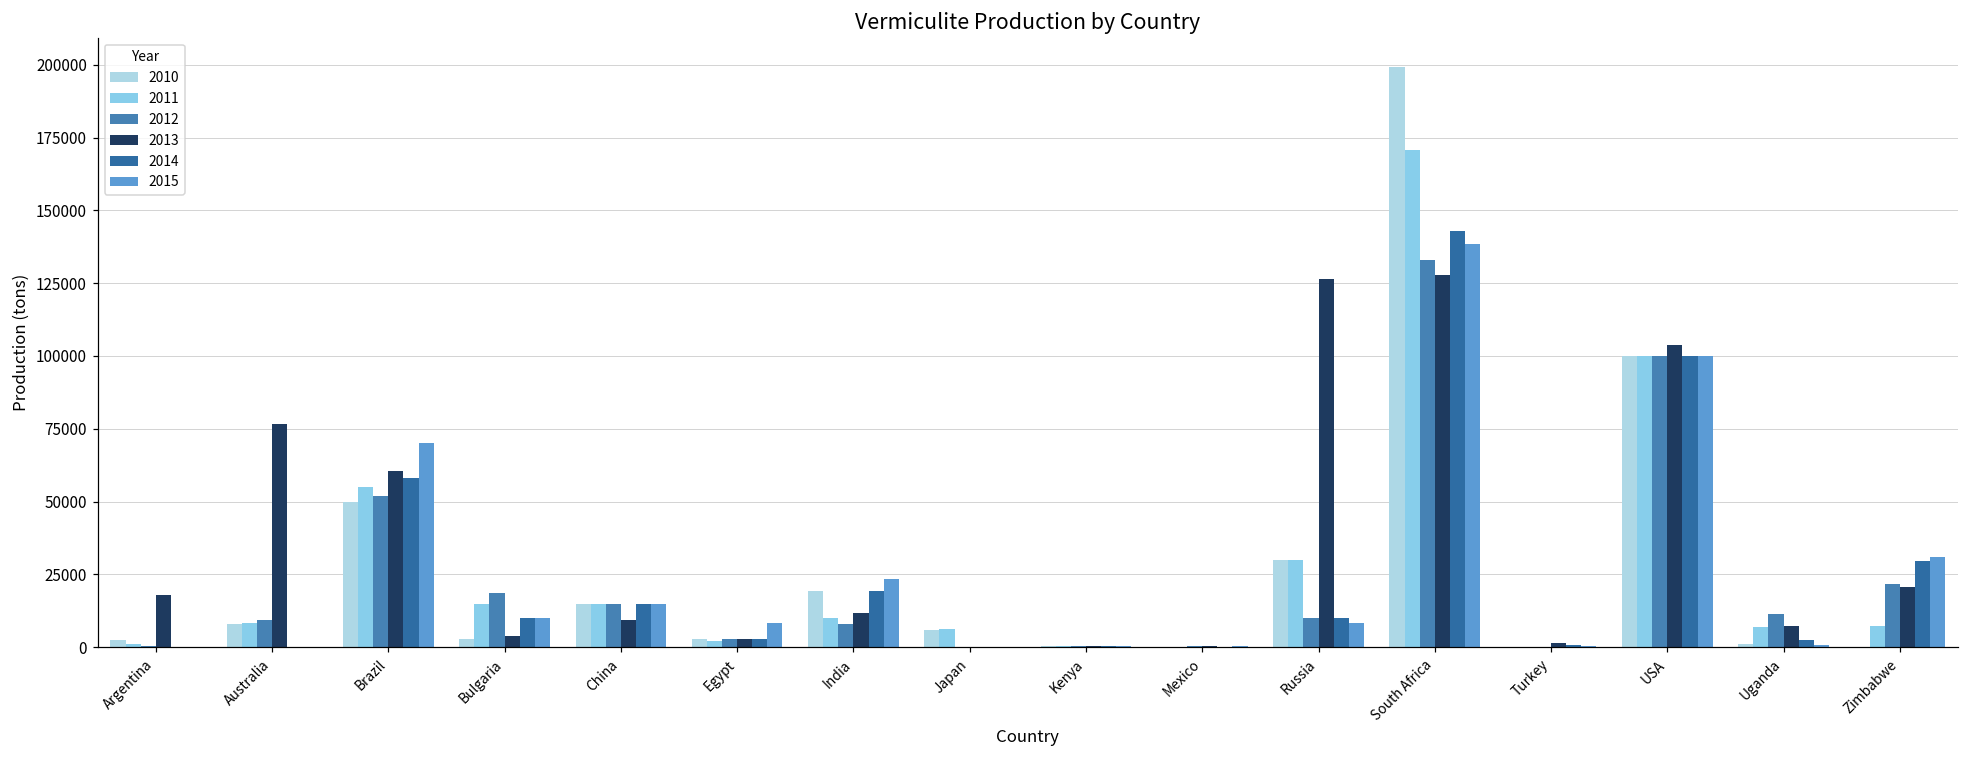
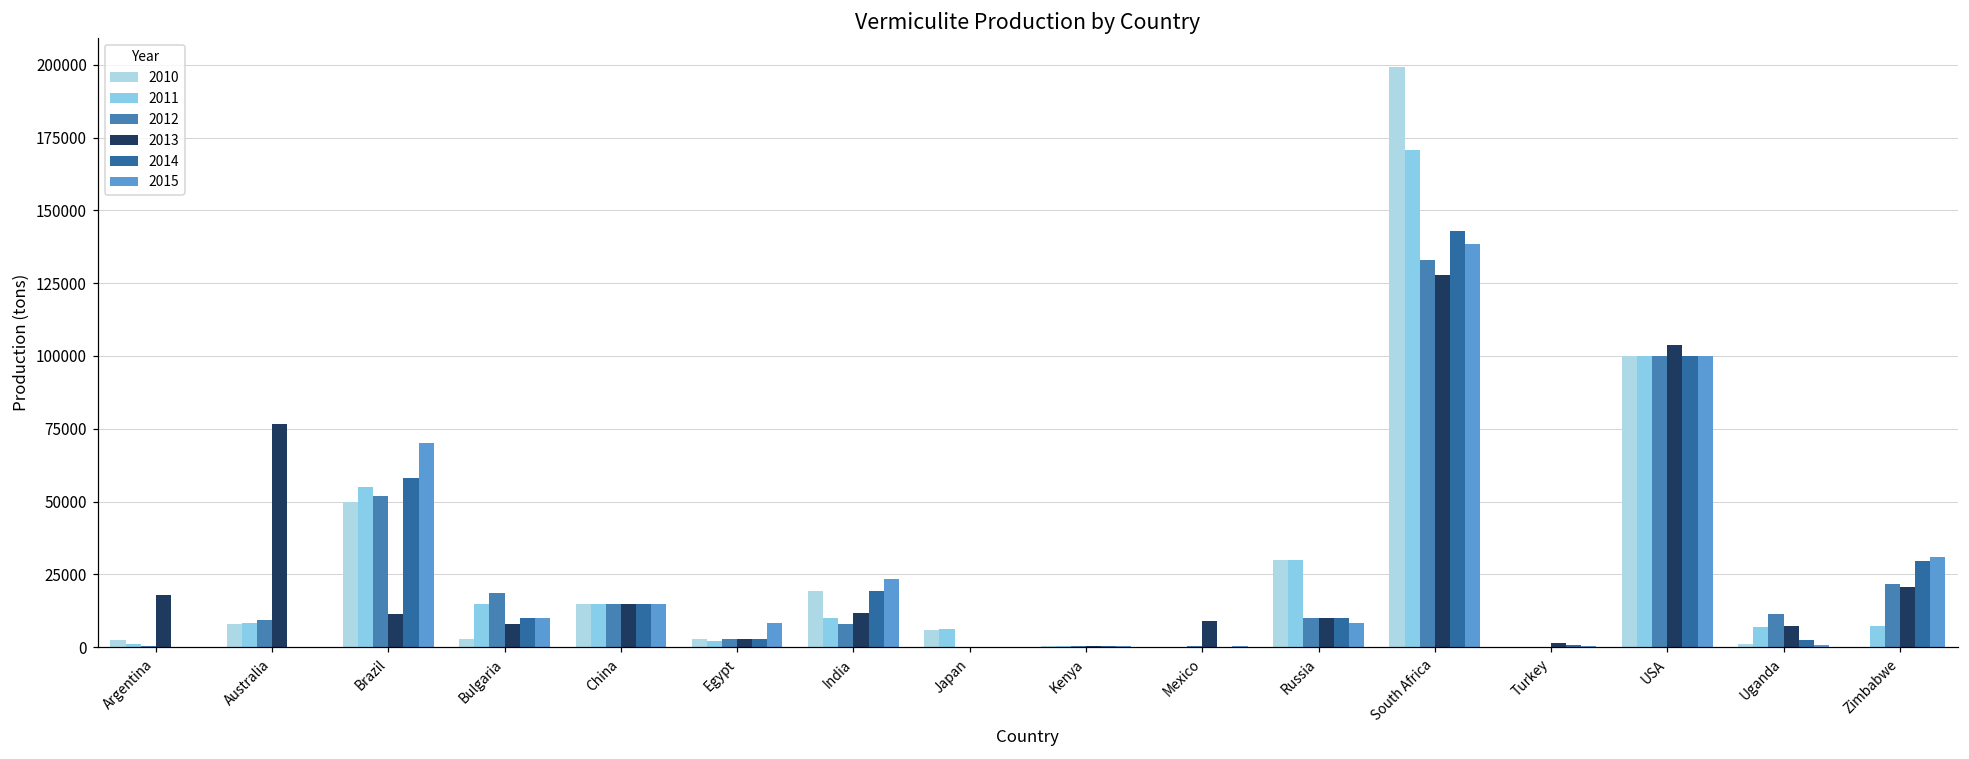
2013, Brazil: 60000 -> 11000
2013, Bulgaria: 4000 -> 8000
2013, China: 9000 -> 15000
2013, Mexico: 0 -> 9000
2013, Russia: 126000 -> 10000
